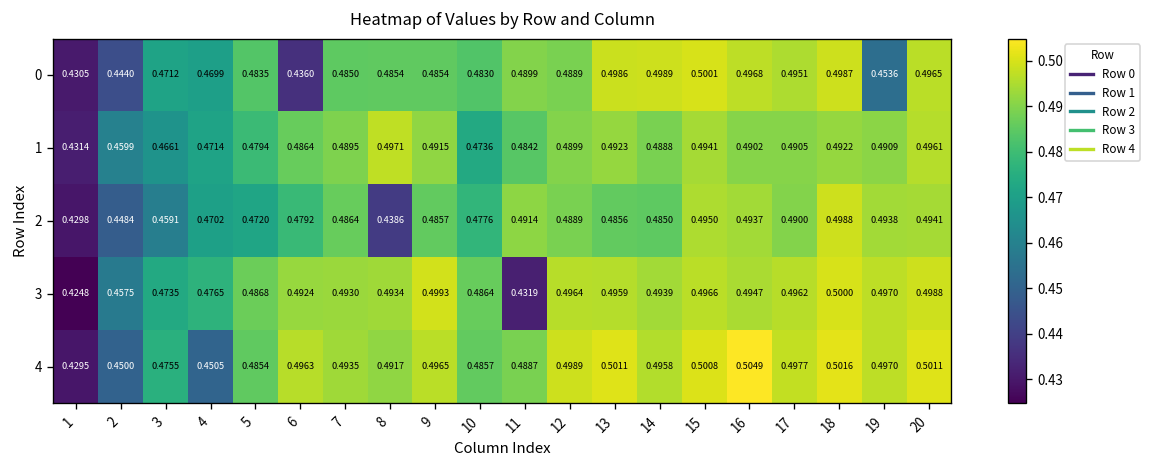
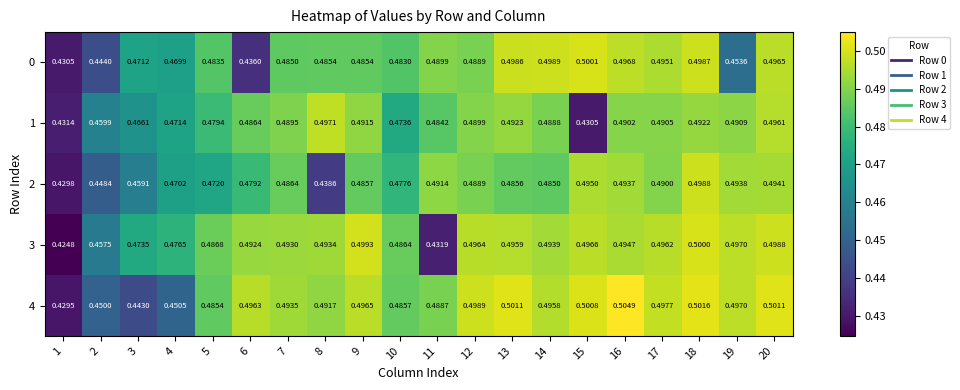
1, 15: 0.4941 -> 0.4305
4, 3: 0.4755 -> 0.4430
